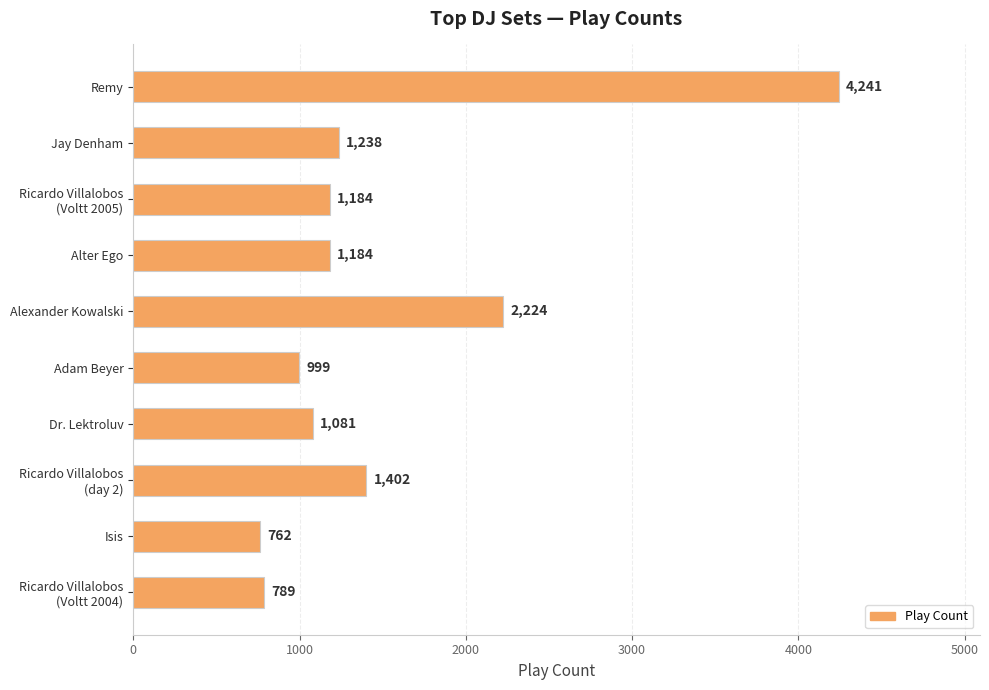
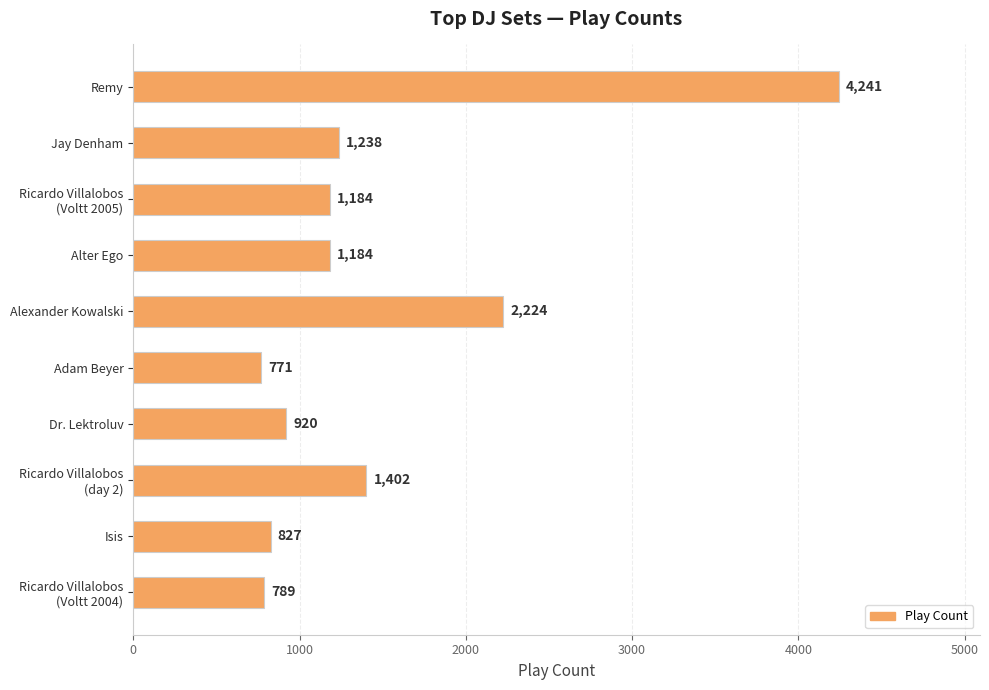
Adam Beyer: 999 -> 771
Dr. Lektroluv: 1,081 -> 920
Isis: 762 -> 827
